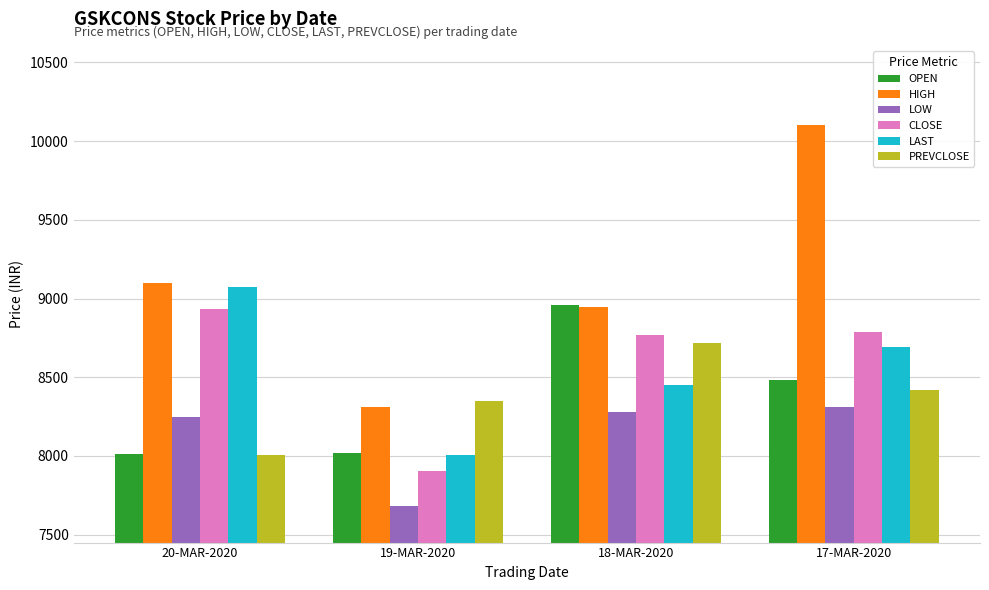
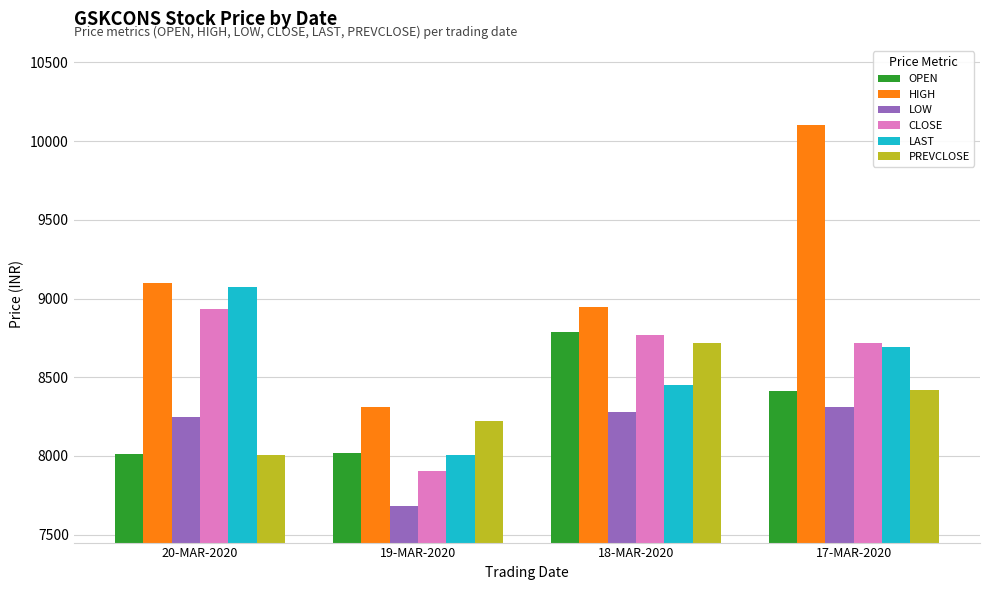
PREVCLOSE, 19-MAR-2020: 8350 -> 8220
OPEN, 18-MAR-2020: 8960 -> 8790
OPEN, 17-MAR-2020: 8480 -> 8410
CLOSE, 17-MAR-2020: 8790 -> 8720
